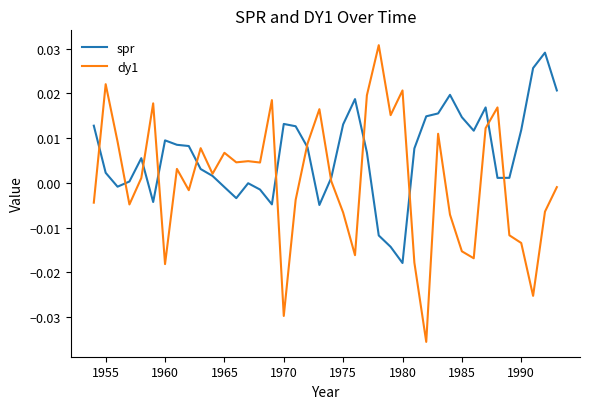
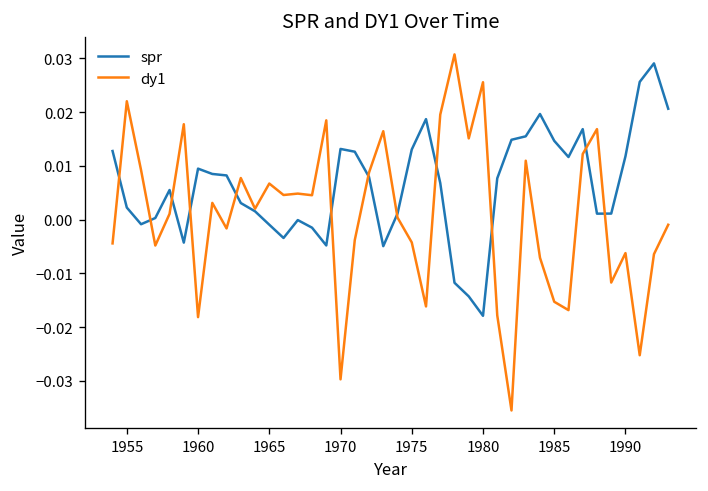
dy1, 1975: -0.007 -> -0.004
dy1, 1980: 0.021 -> 0.026
dy1, 1990: -0.013 -> -0.006
